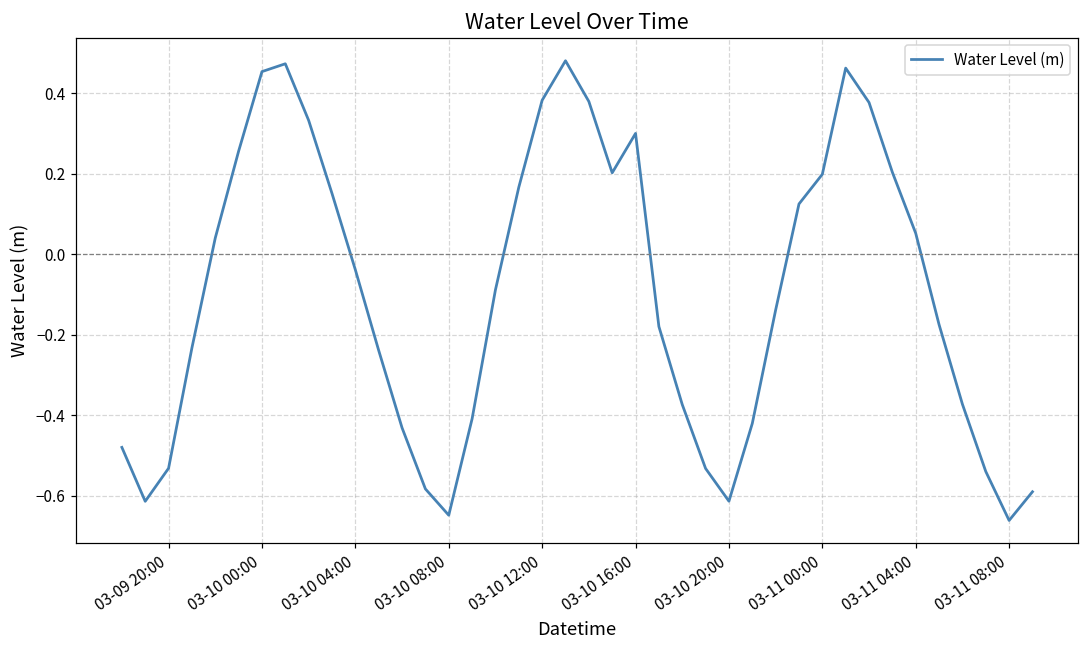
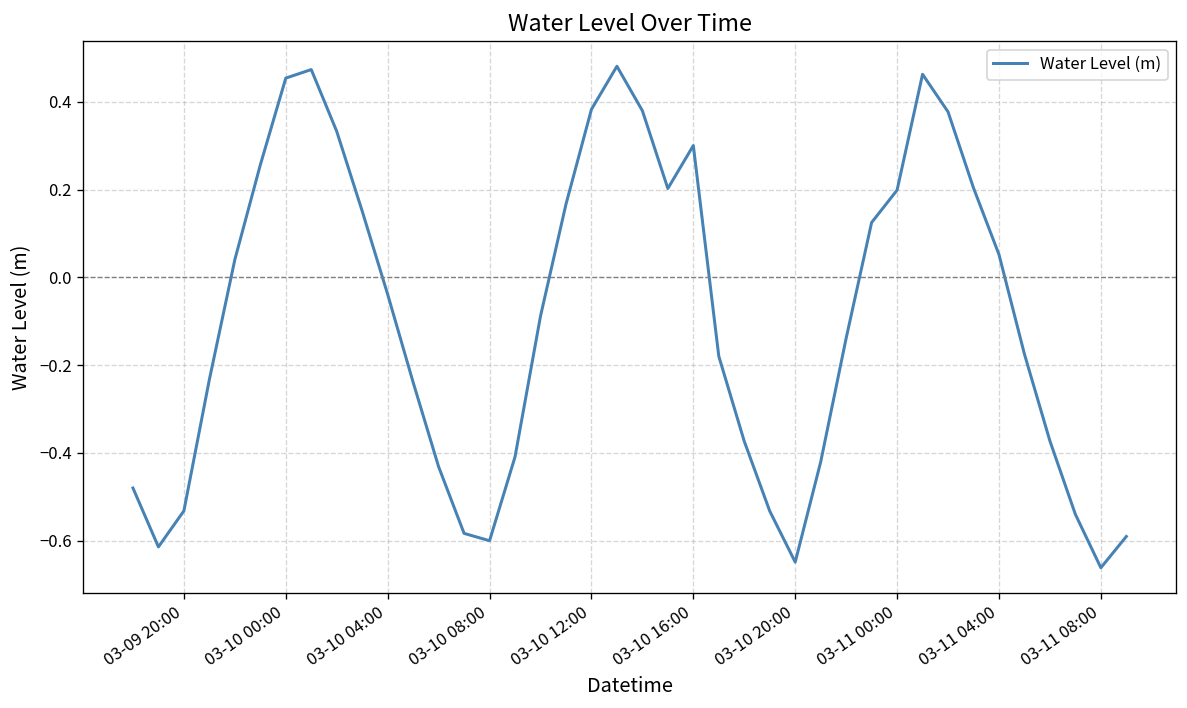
03-10 08:00: -0.65 -> -0.60
03-10 20:00: -0.61 -> -0.65
